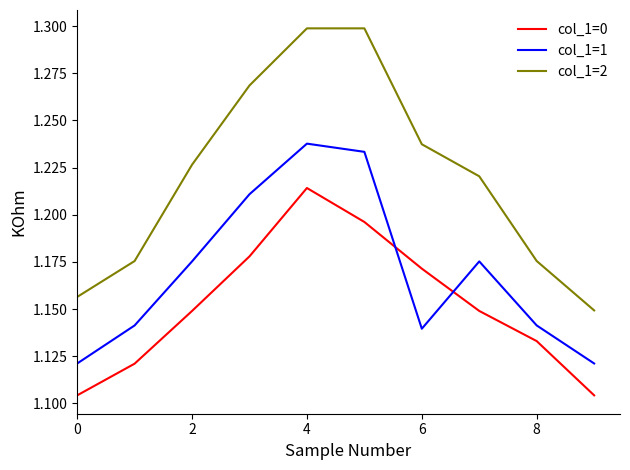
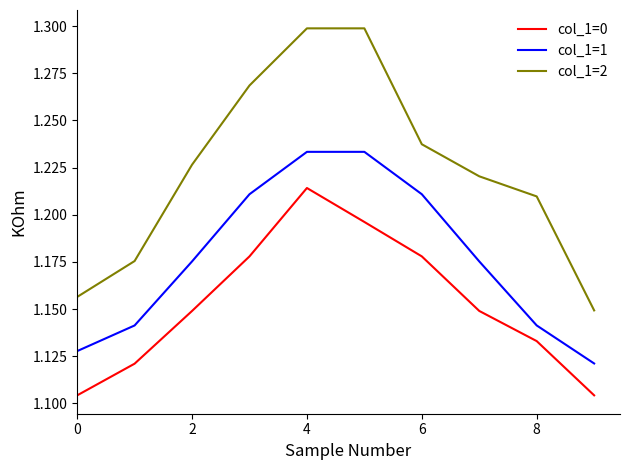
col_1=1, 0: 1.121 -> 1.128
col_1=1, 4: 1.238 -> 1.233
col_1=0, 6: 1.171 -> 1.178
col_1=1, 6: 1.140 -> 1.211
col_1=2, 8: 1.175 -> 1.210
